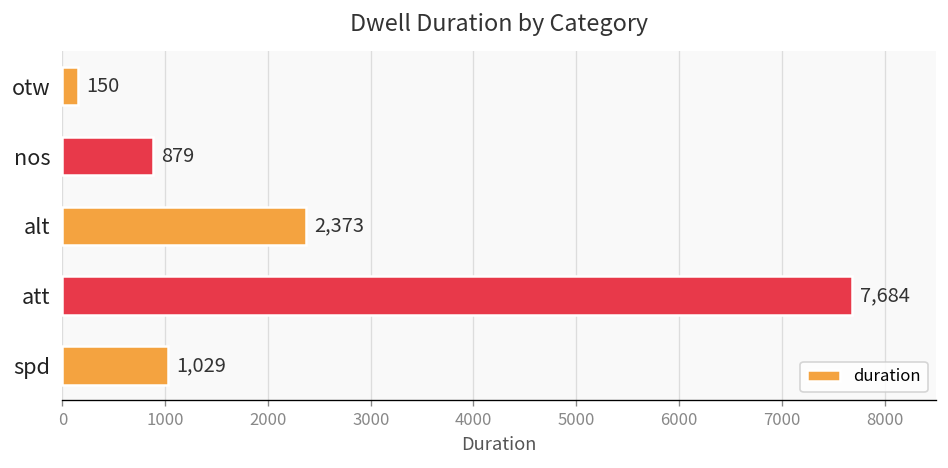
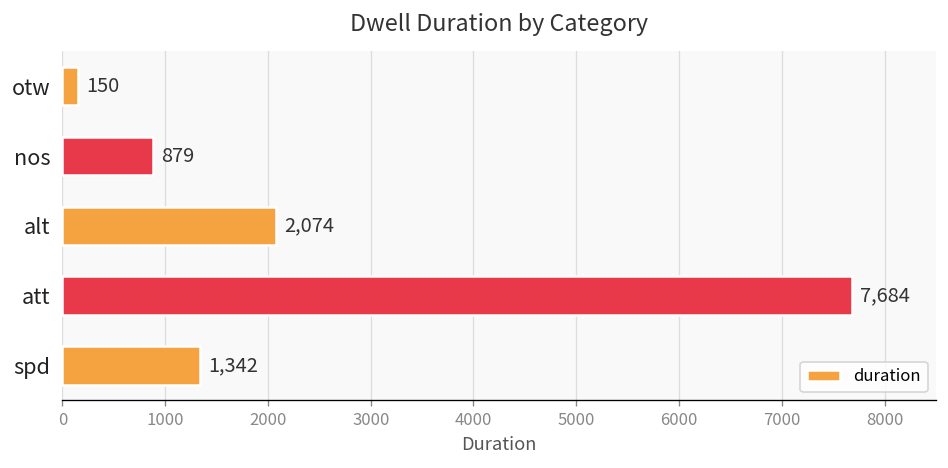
alt: 2,373 -> 2,074
spd: 1,029 -> 1,342
